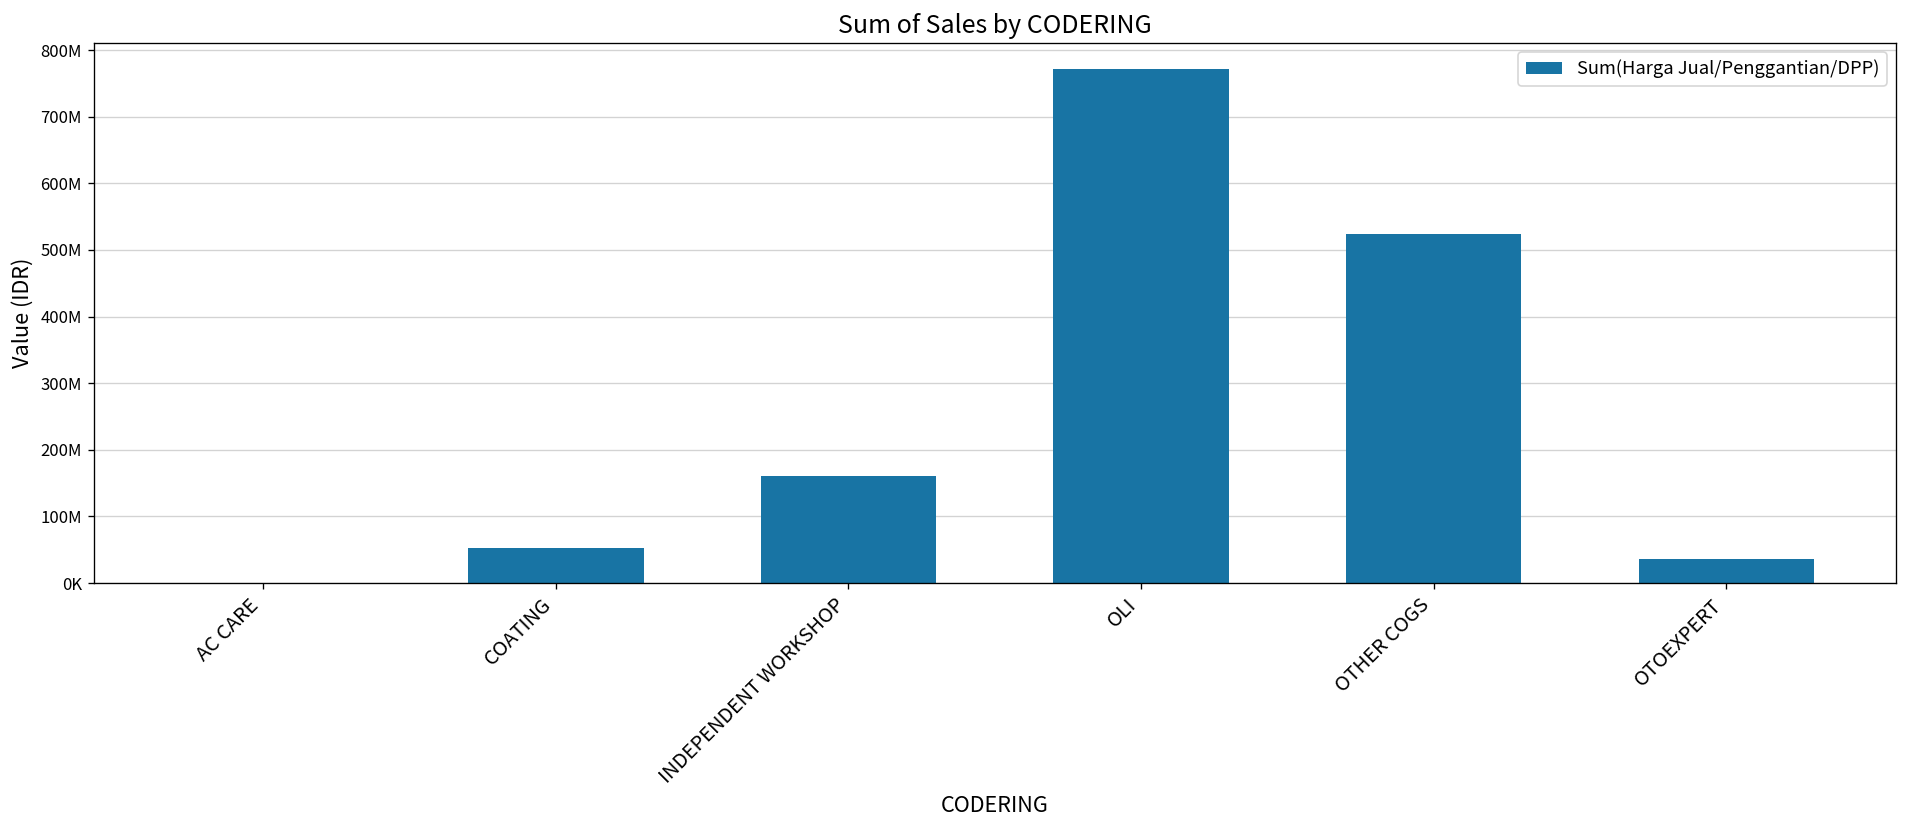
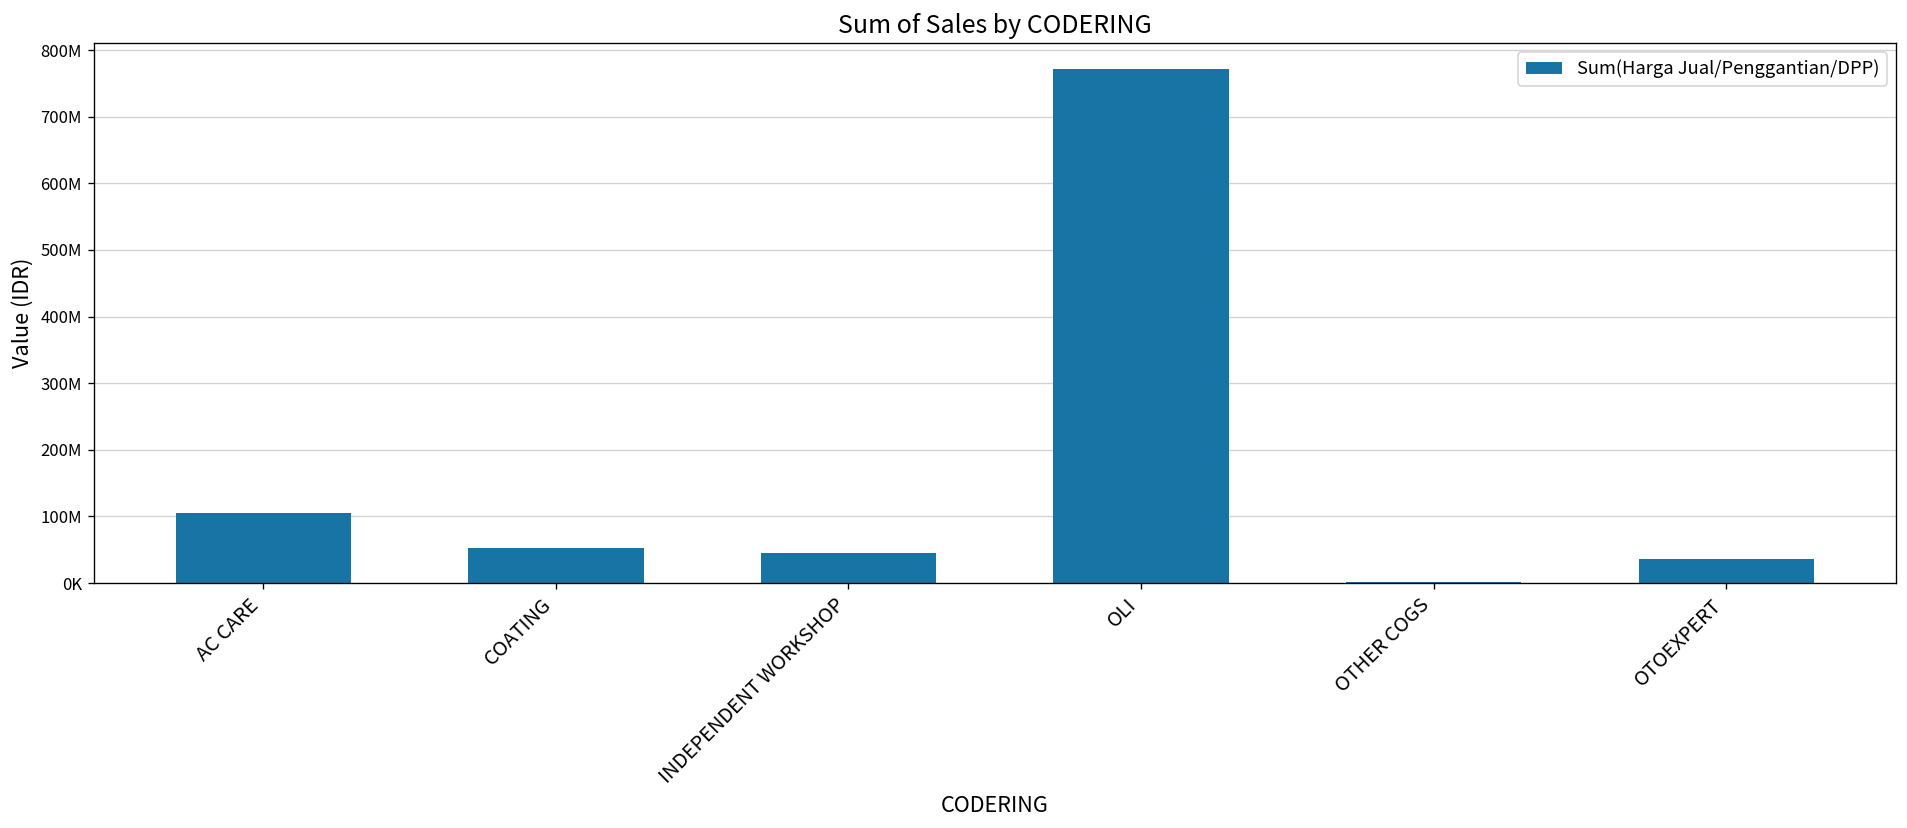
AC CARE: 0 -> 110000000
INDEPENDENT WORKSHOP: 160000000 -> 40000000
OTHER COGS: 520000000 -> 0
